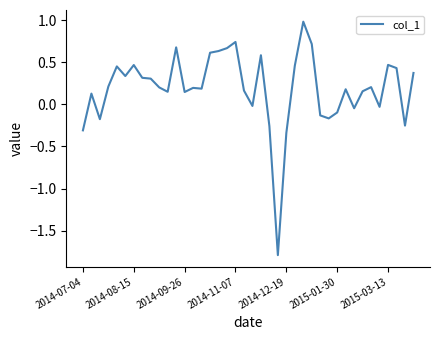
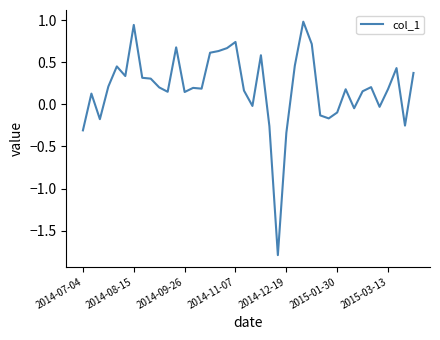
2014-08-15: 0.5 -> 0.9
2015-03-13: 0.5 -> 0.2
